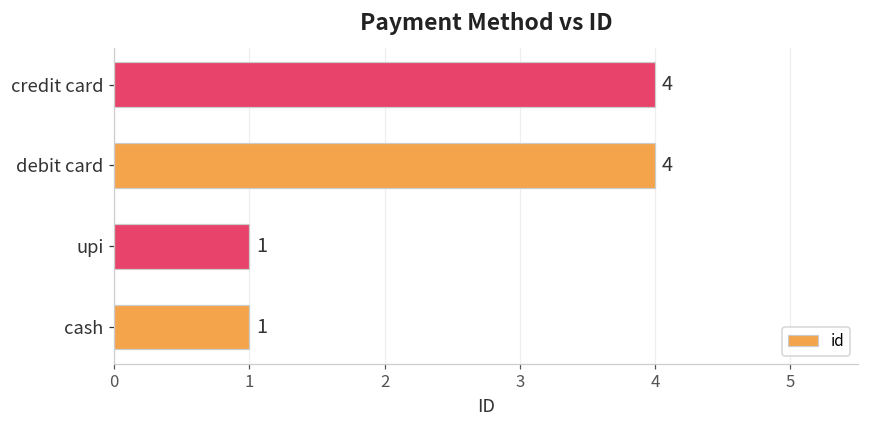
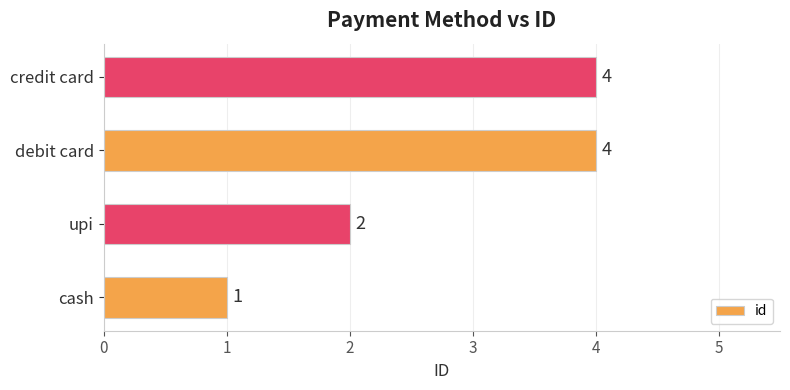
upi: 1 -> 2
